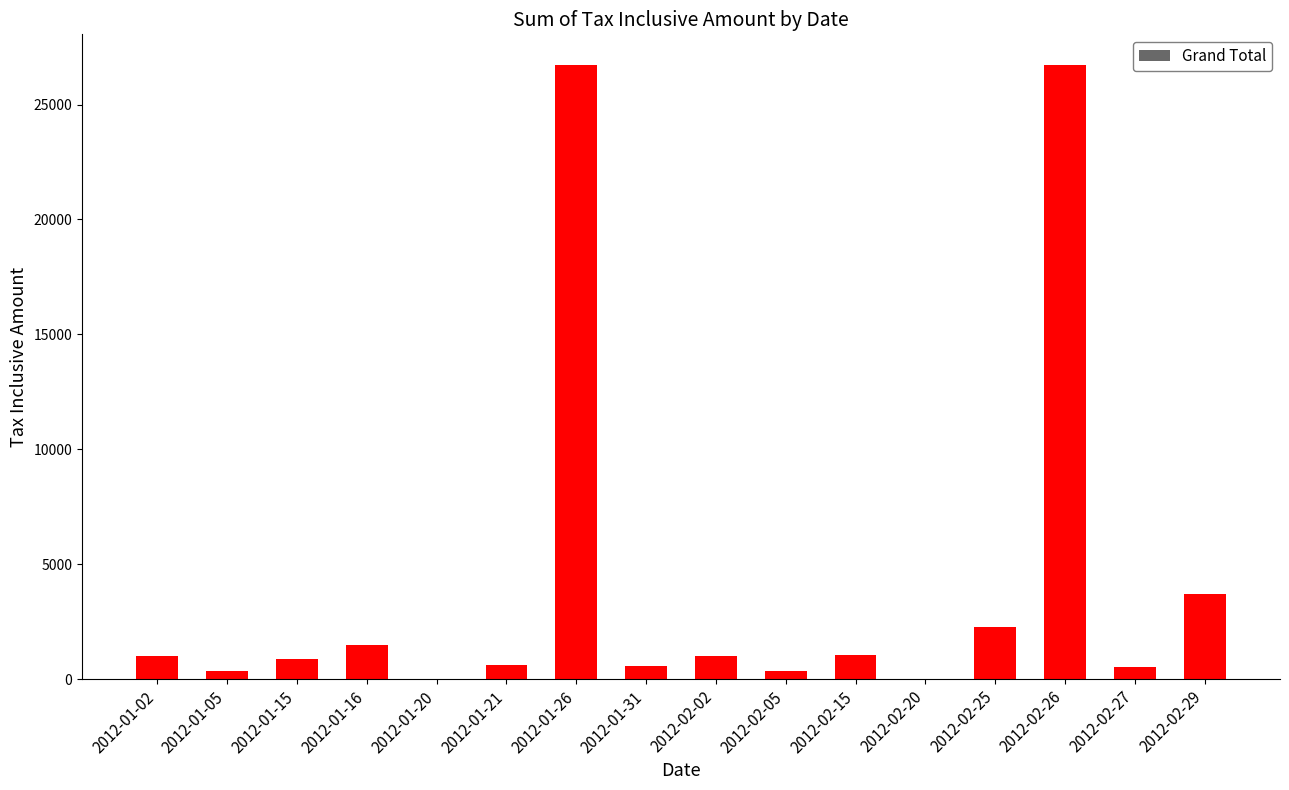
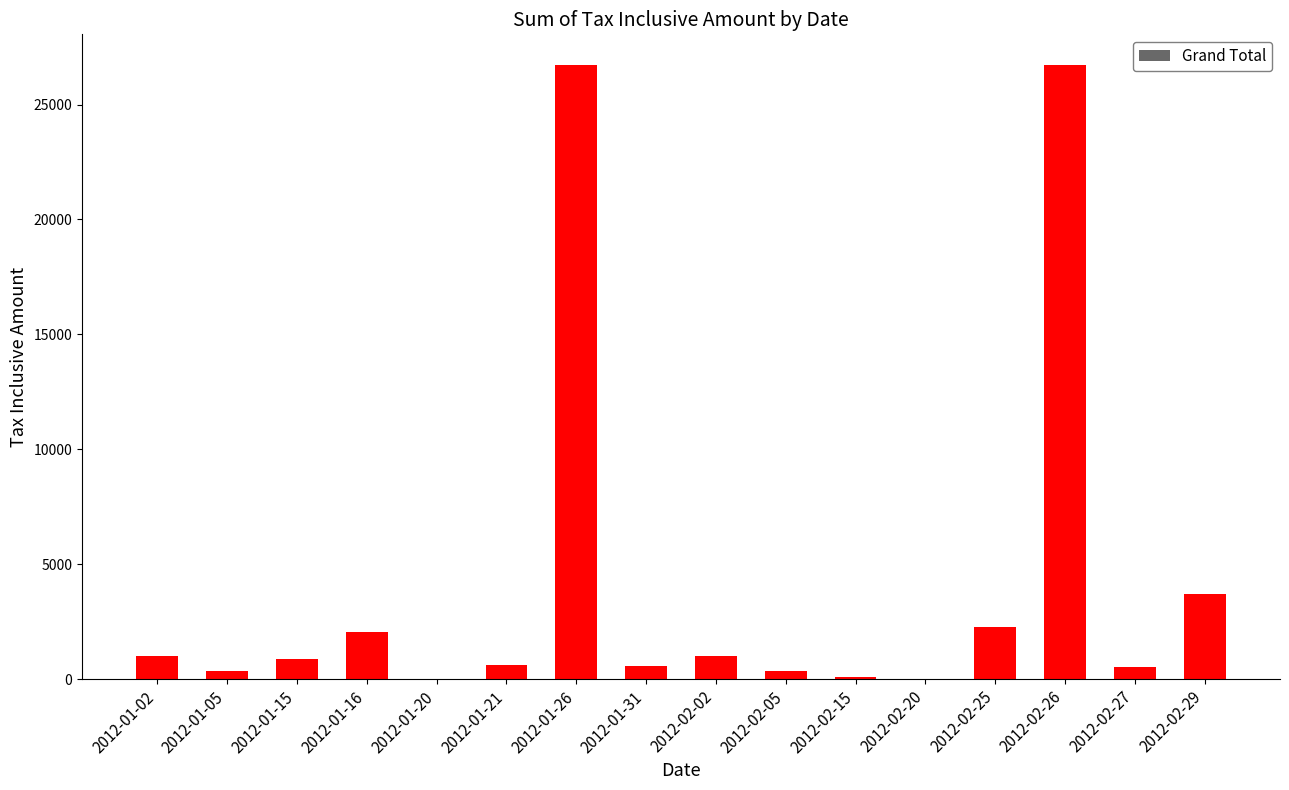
2012-01-16: 1500 -> 2100
2012-02-15: 1000 -> 100
